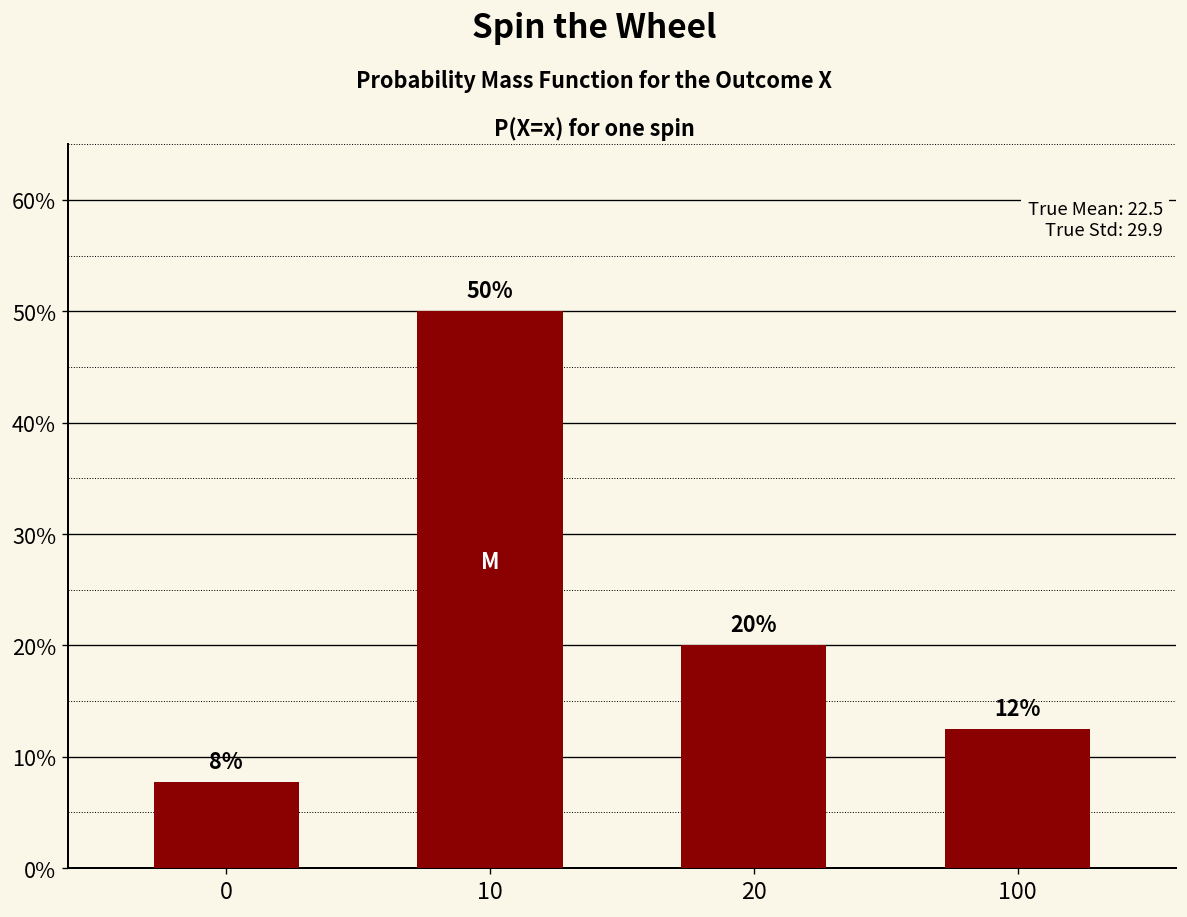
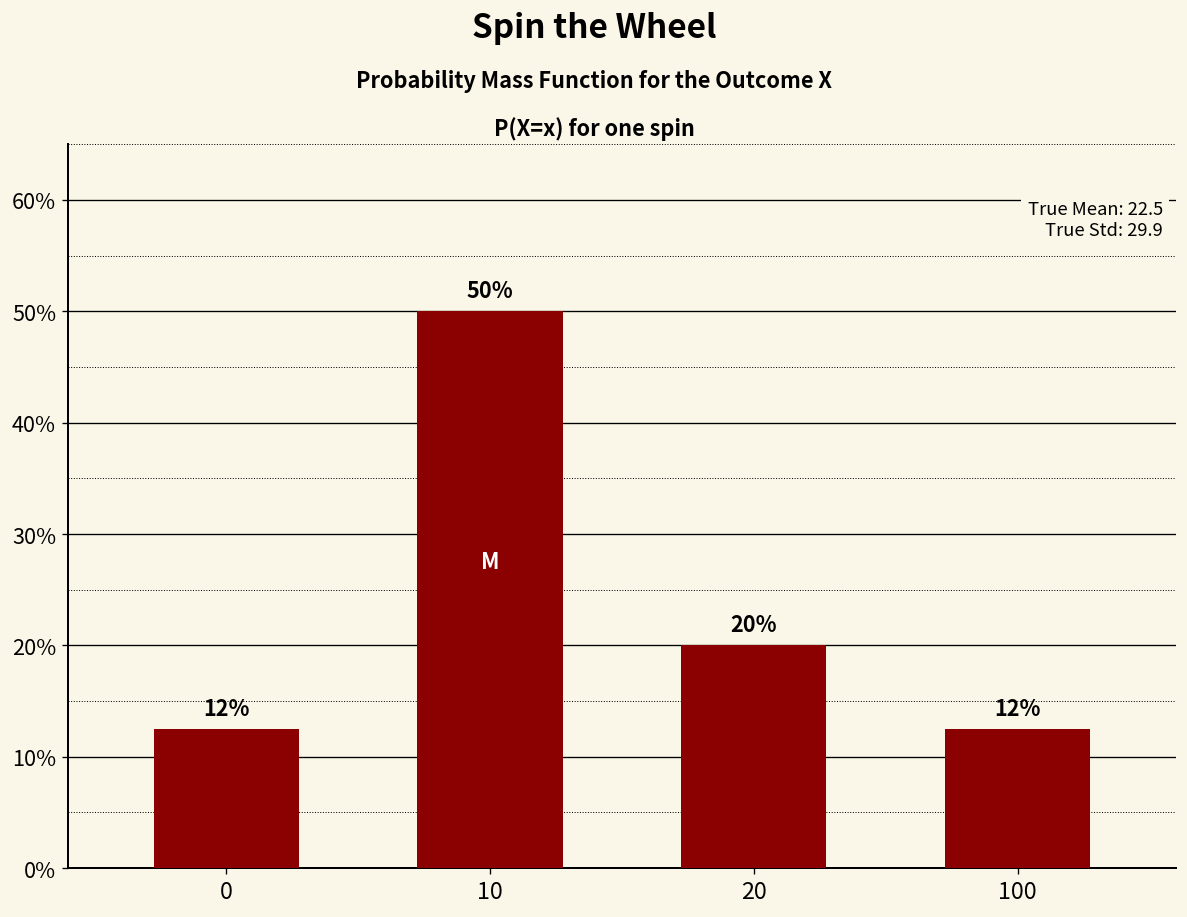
0: 8% -> 12%
